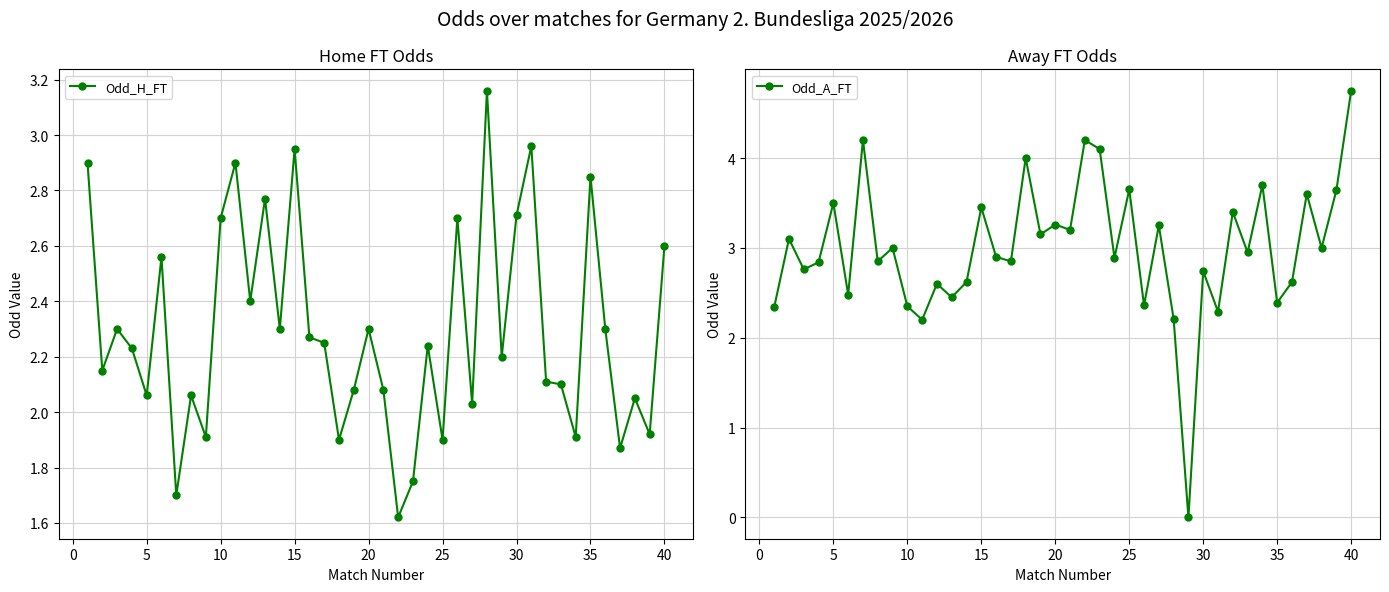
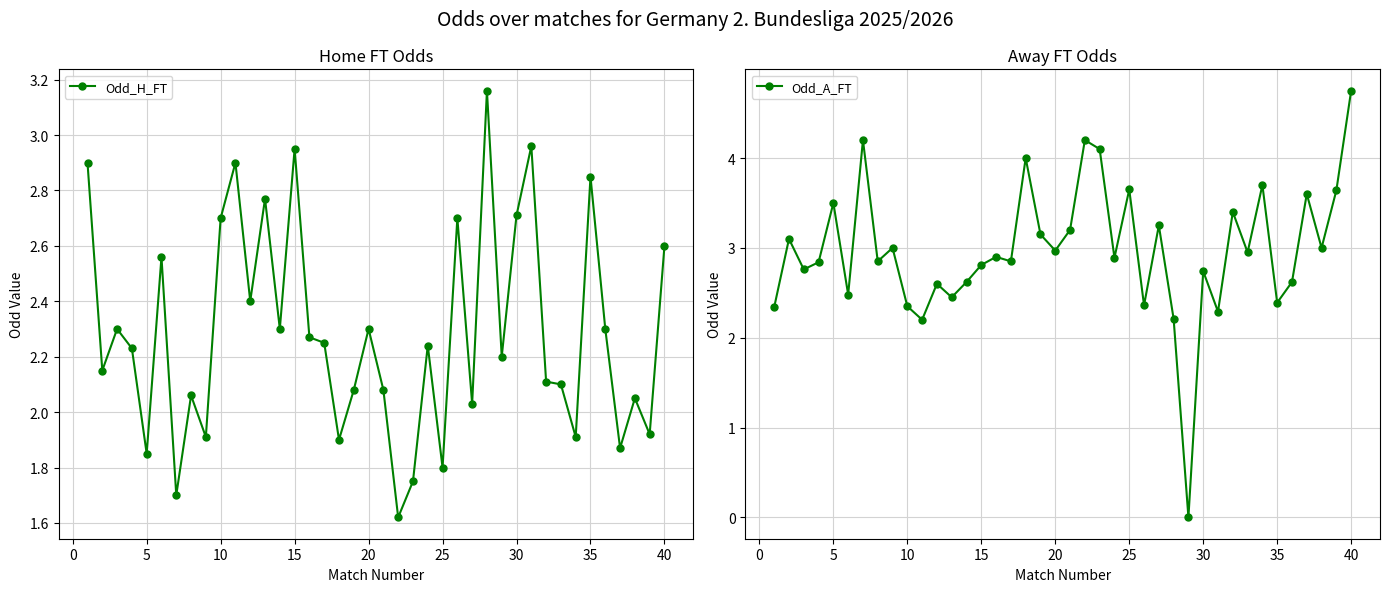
Home FT Odds, 5: 2.06 -> 1.85
Home FT Odds, 25: 1.9 -> 1.8
Away FT Odds, 15: 3.5 -> 2.8
Away FT Odds, 20: 3.3 -> 3.0
